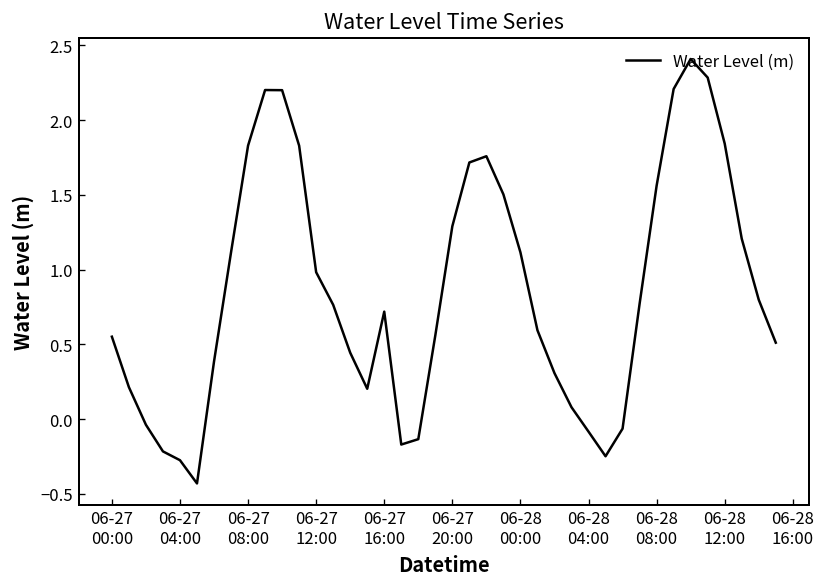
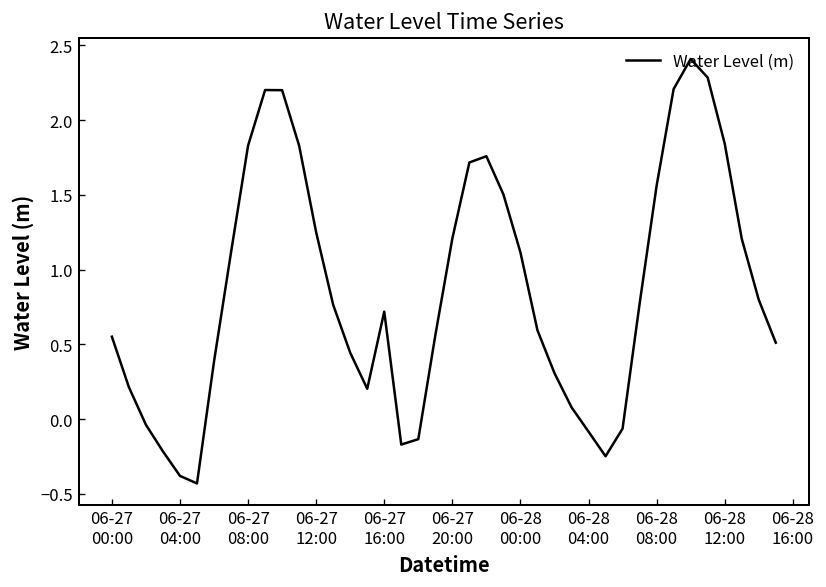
06-27 04:00: -0.27 -> -0.38
06-27 12:00: 0.98 -> 1.25
06-27 20:00: 1.29 -> 1.21
